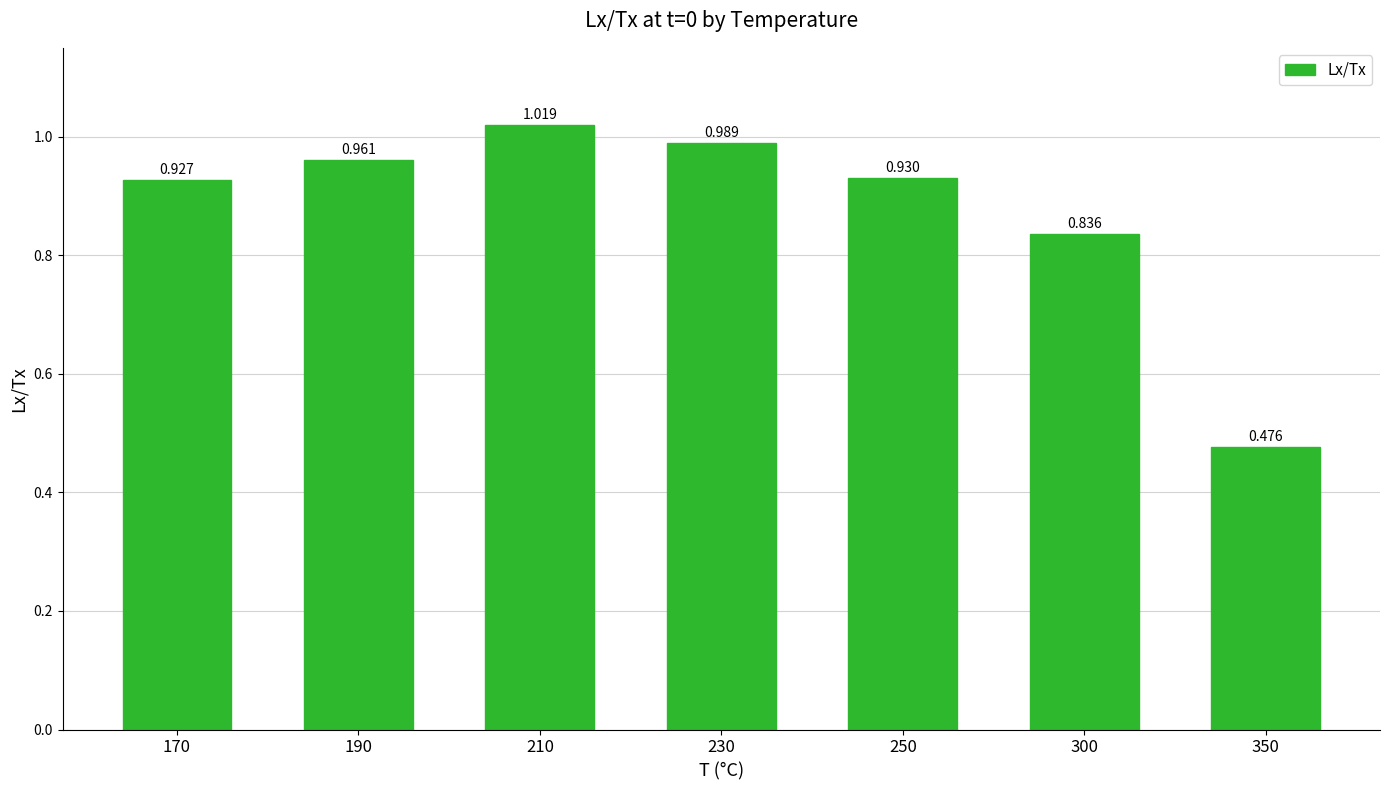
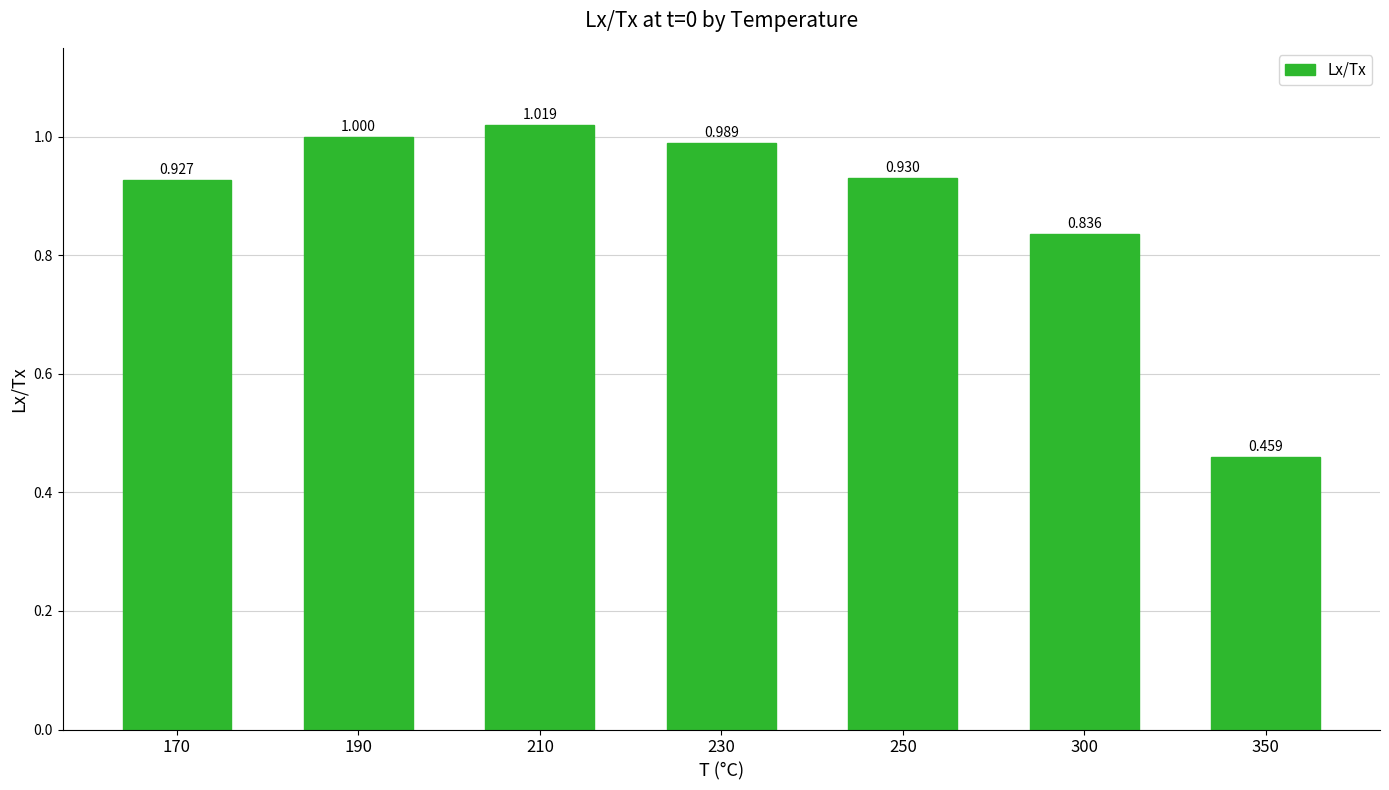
190: 0.961 -> 1.000
350: 0.476 -> 0.459
